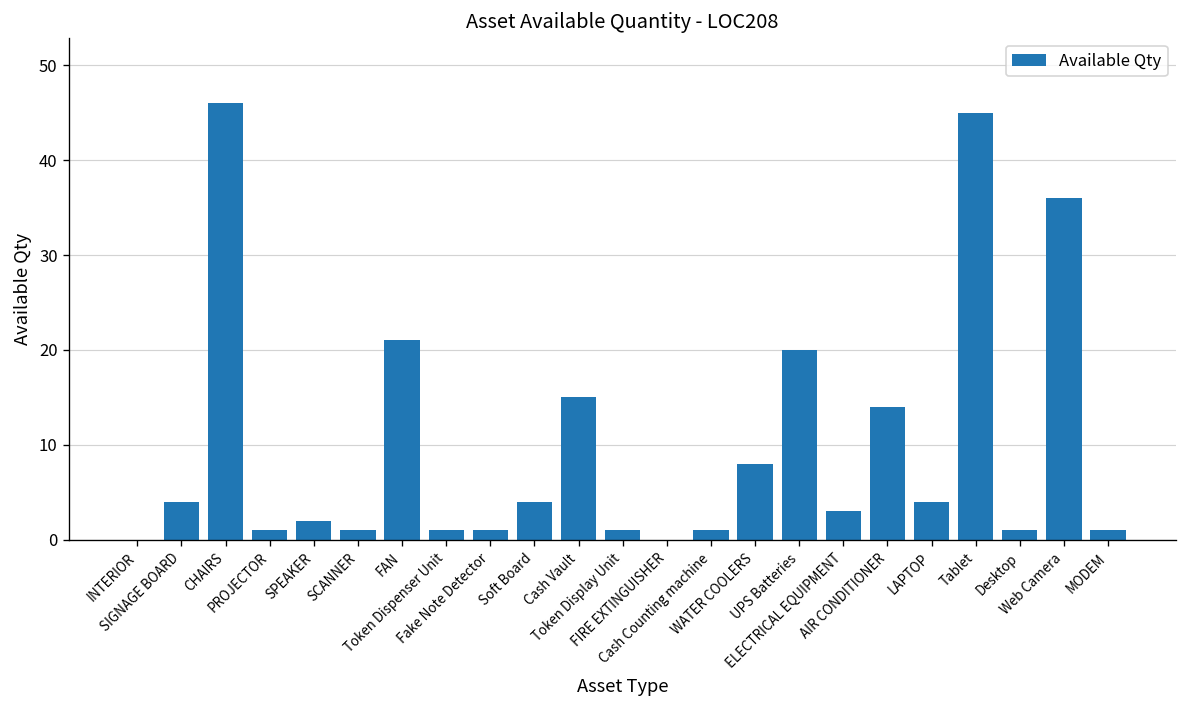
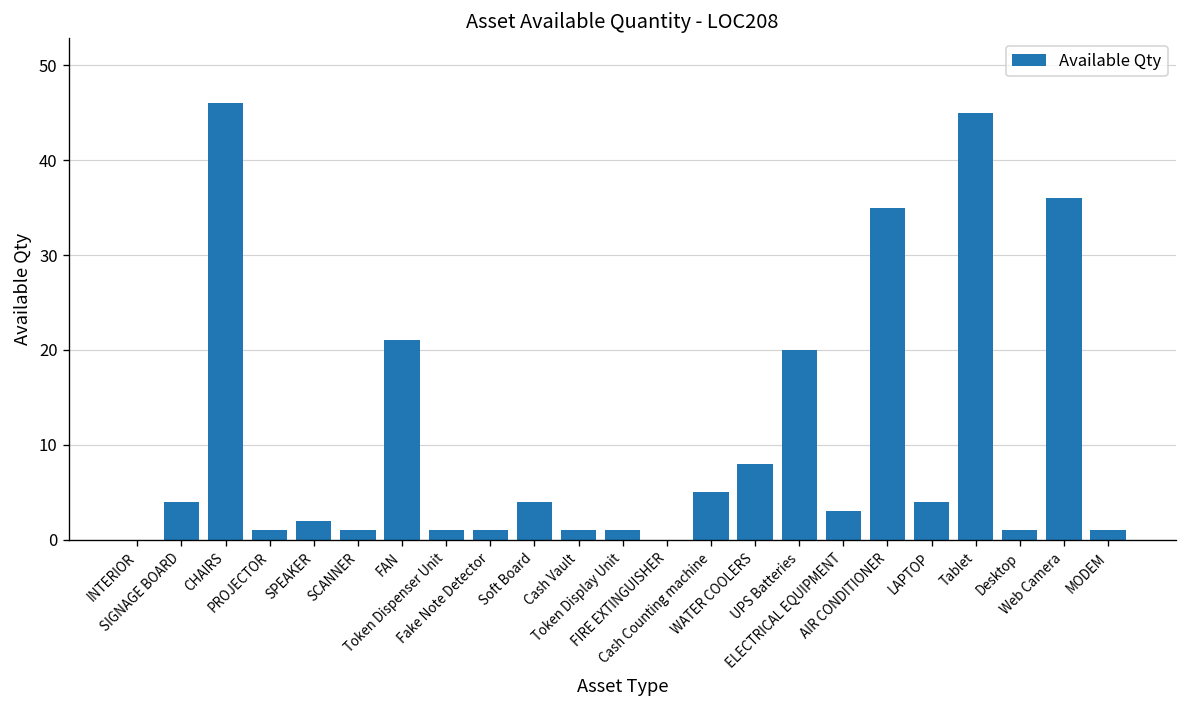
Cash Vault: 15 -> 1
Cash Counting machine: 1 -> 5
AIR CONDITIONER: 14 -> 35
